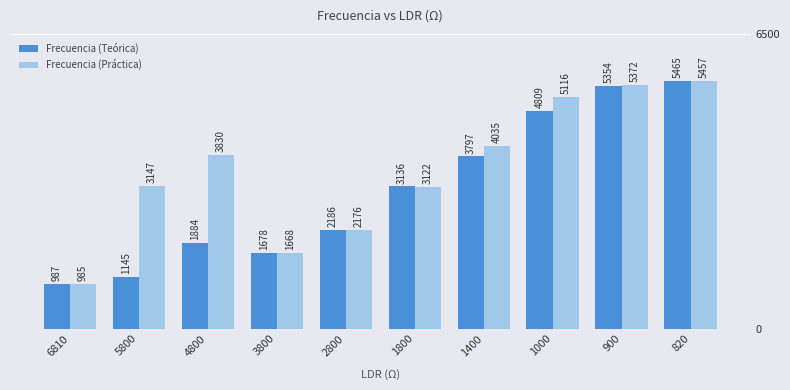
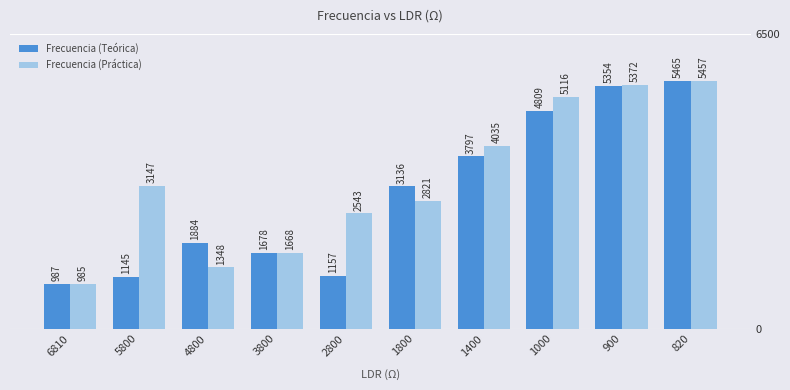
Frecuencia (Práctica), 4800: 3830 -> 1348
Frecuencia (Teórica), 2800: 2186 -> 1157
Frecuencia (Práctica), 2800: 2176 -> 2543
Frecuencia (Práctica), 1800: 3122 -> 2821
